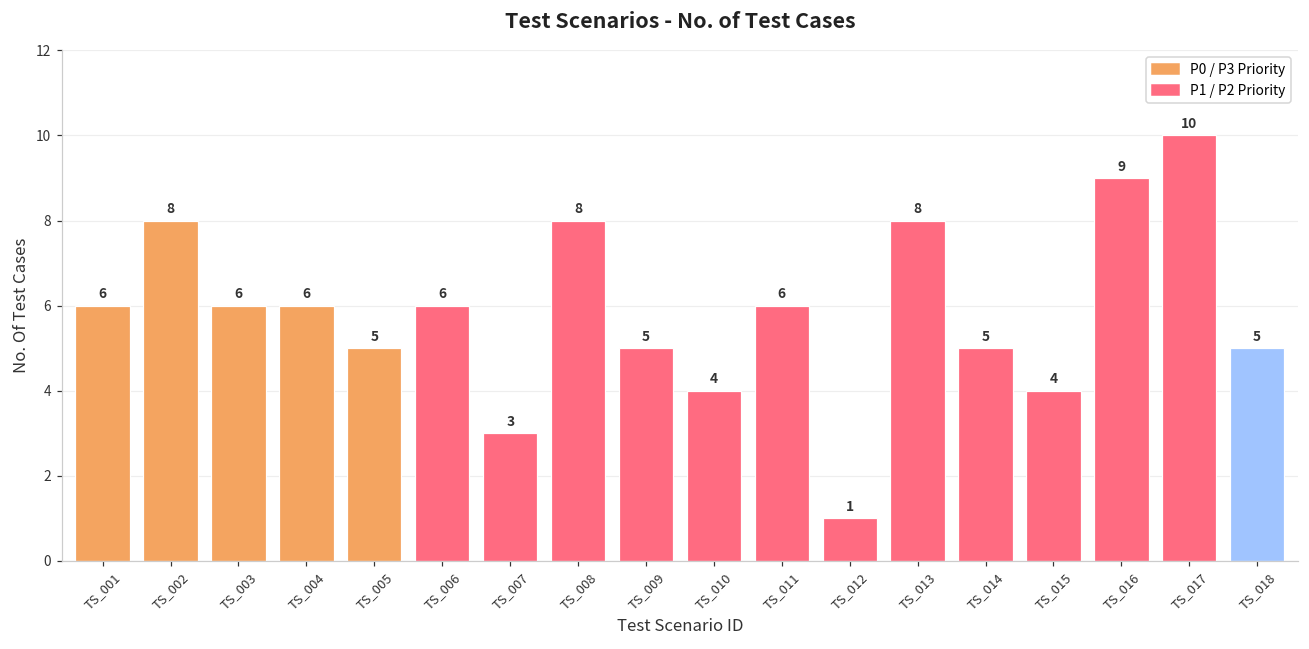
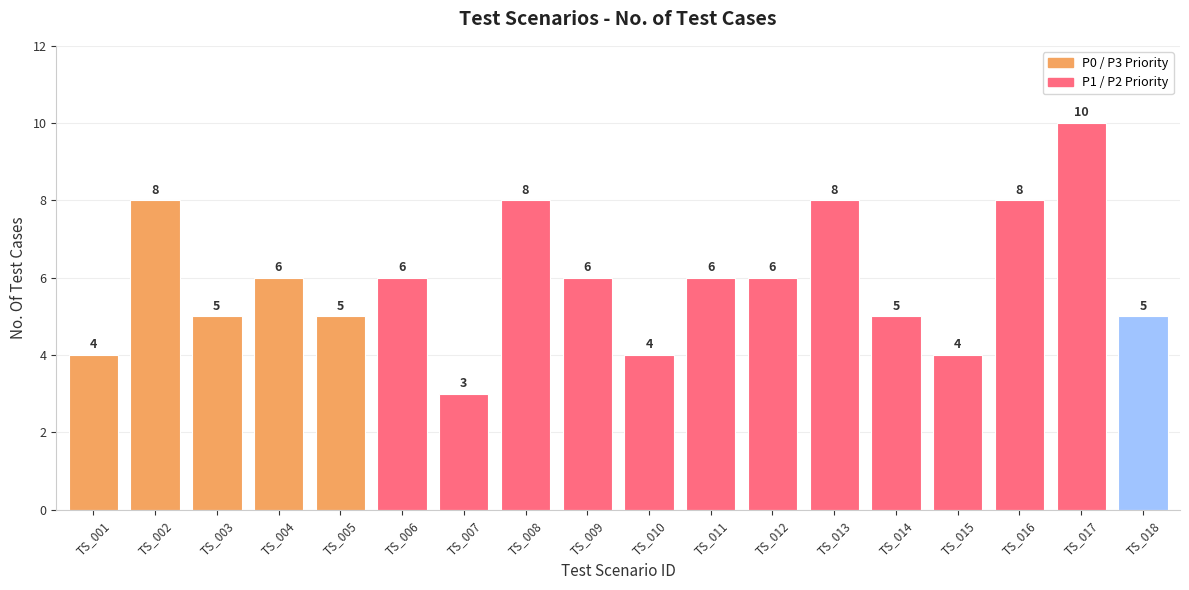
TS_001: 6 -> 4
TS_003: 6 -> 5
TS_009: 5 -> 6
TS_012: 1 -> 6
TS_016: 9 -> 8
